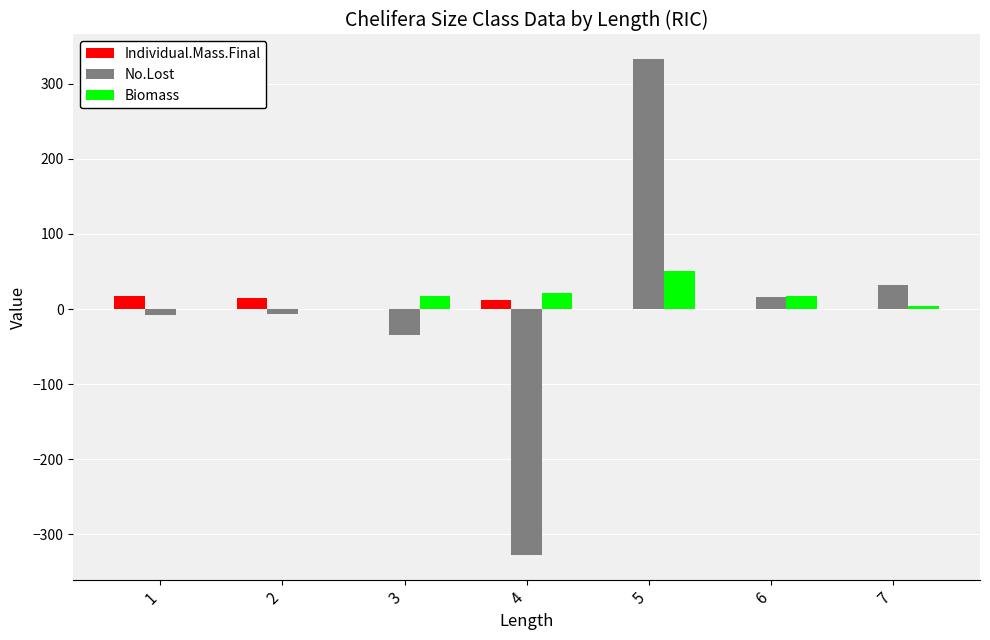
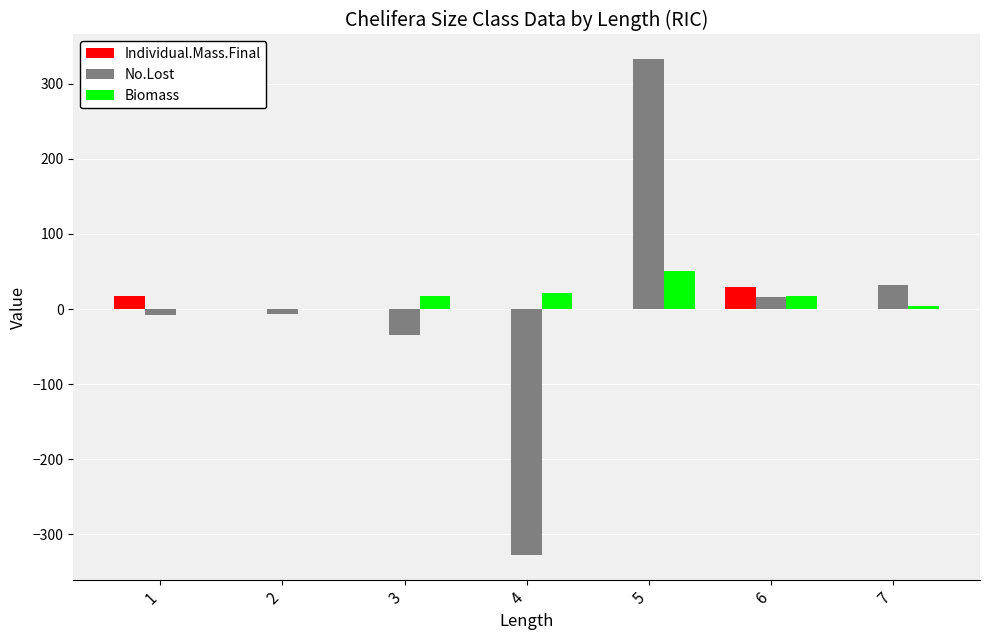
Individual.Mass.Final, 2: 10 -> 0
Individual.Mass.Final, 4: 10 -> 0
Individual.Mass.Final, 6: 0 -> 30
